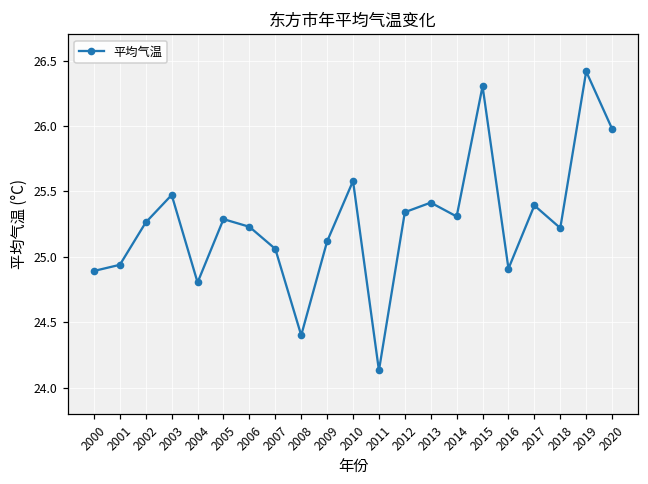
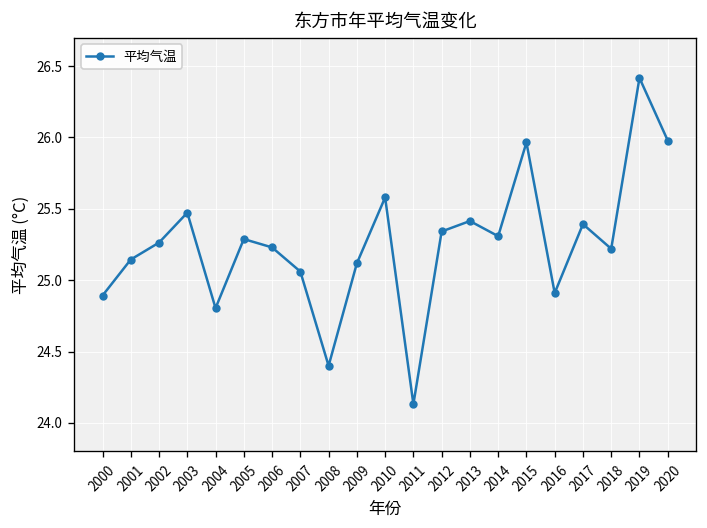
2001: 24.94 -> 25.14
2015: 26.30 -> 25.96
